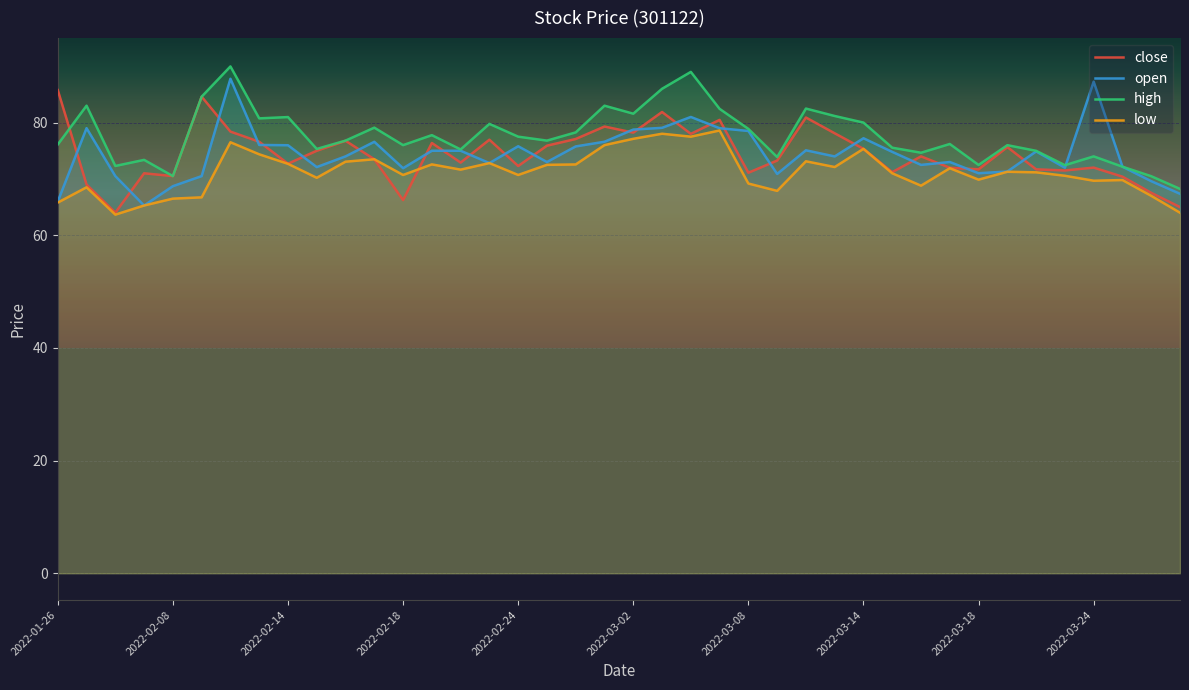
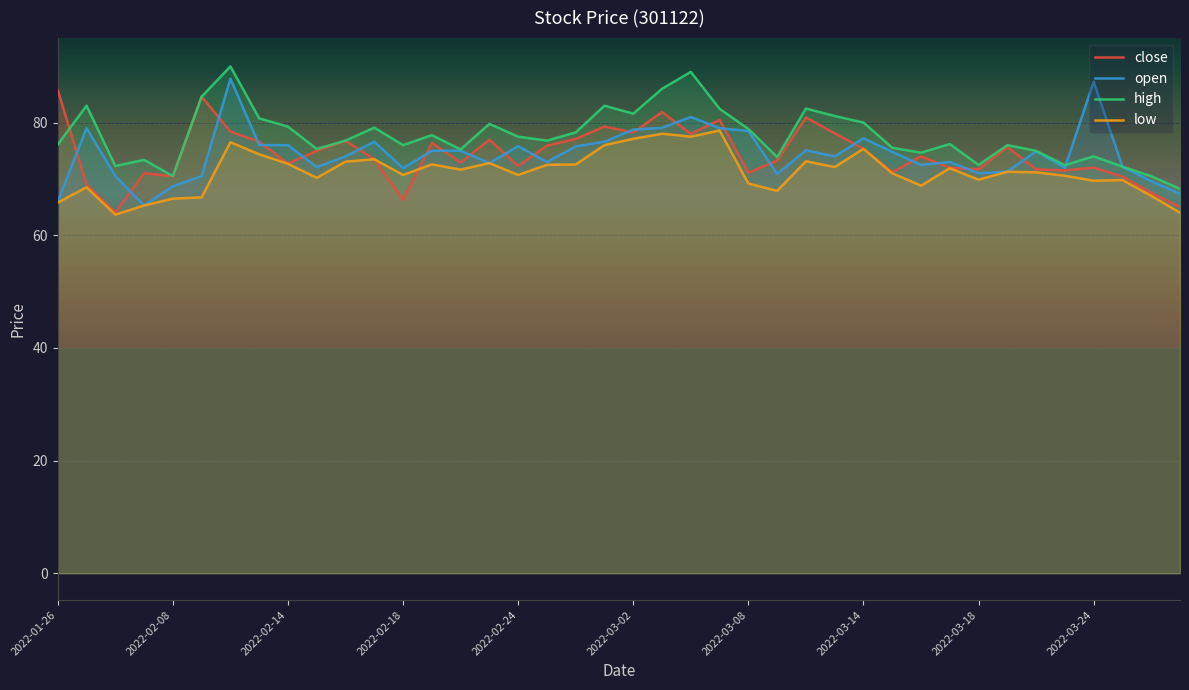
high, 2022-02-14: 81 -> 79
